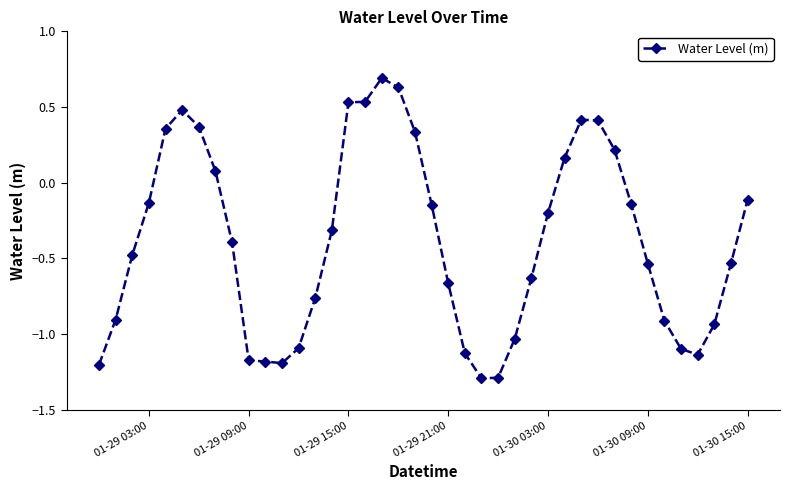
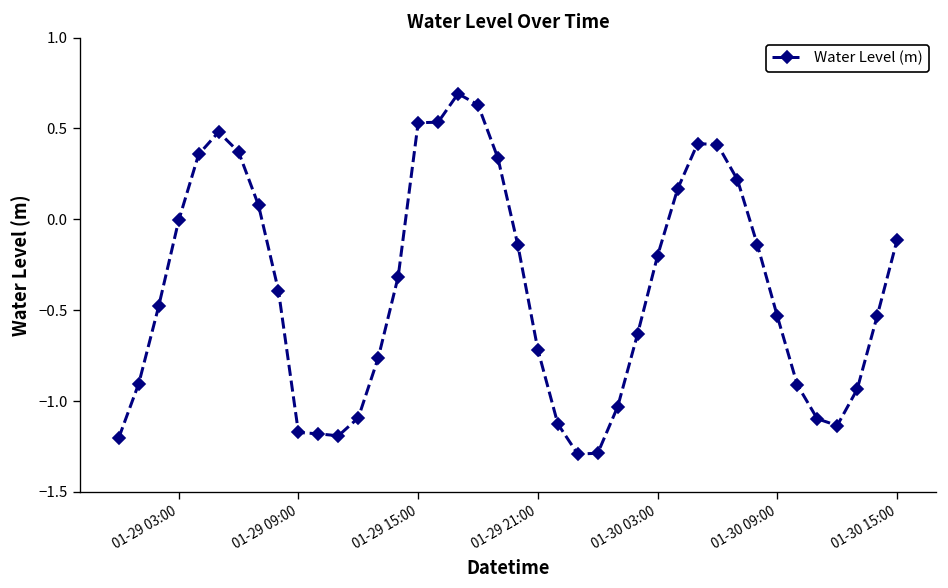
01-29 03:00: -0.13 -> -0.01
01-29 21:00: -0.66 -> -0.72
